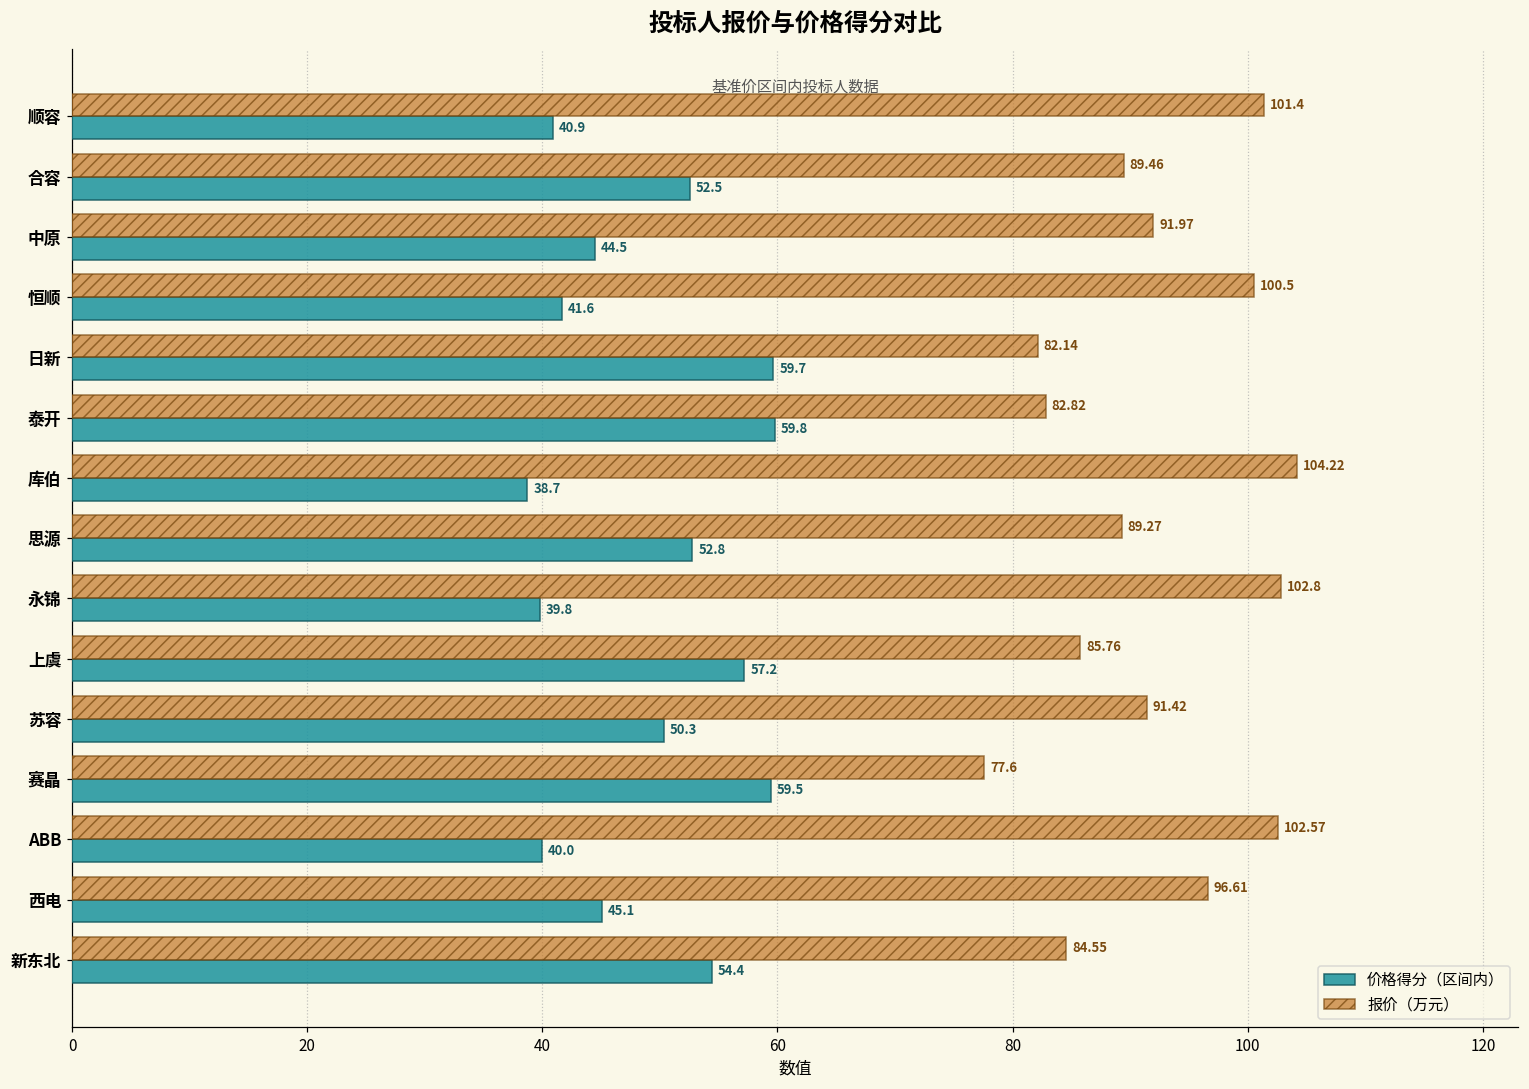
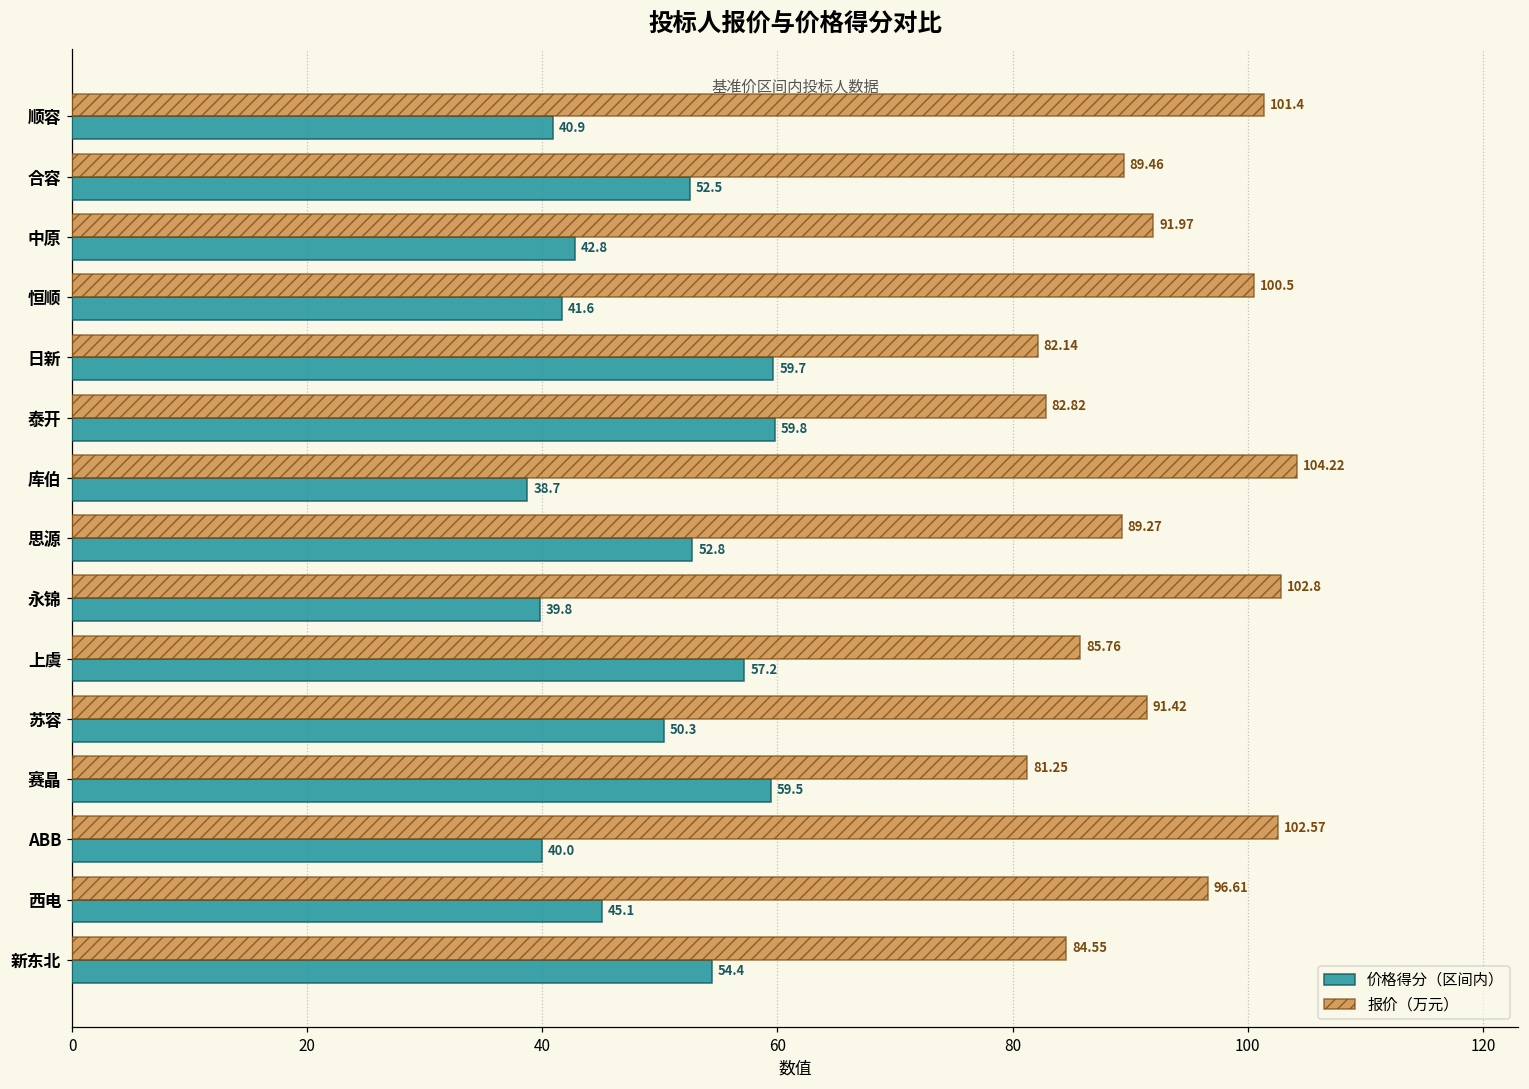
价格得分（区间内）, 中原: 44.5 -> 42.8
报价（万元）, 赛晶: 77.6 -> 81.25
